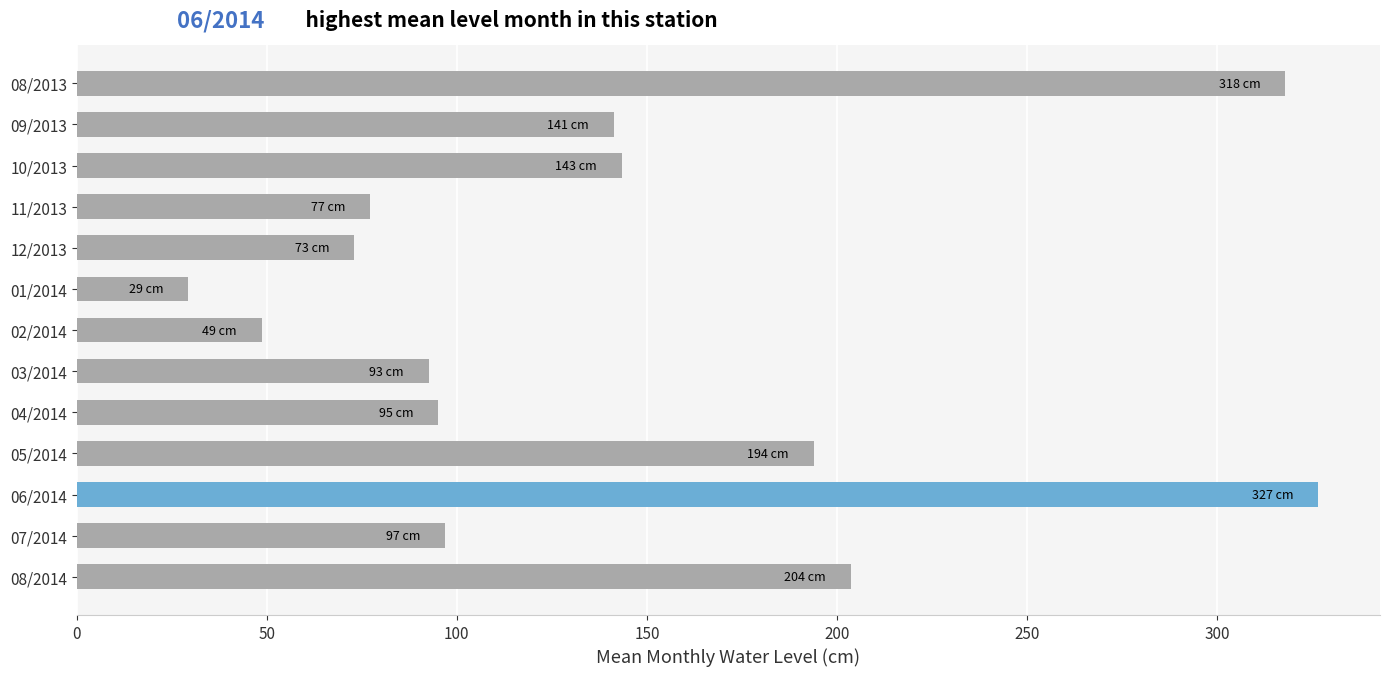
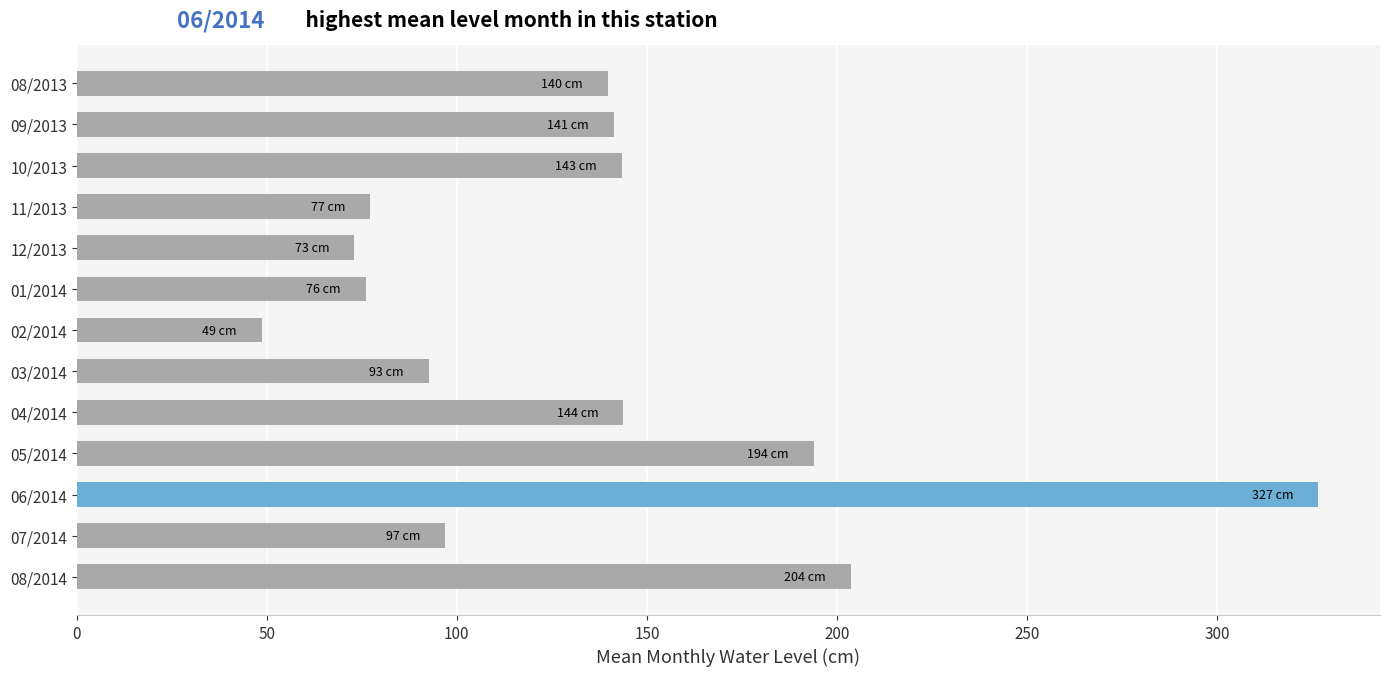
08/2013: 318 -> 140
01/2014: 29 -> 76
04/2014: 95 -> 144
